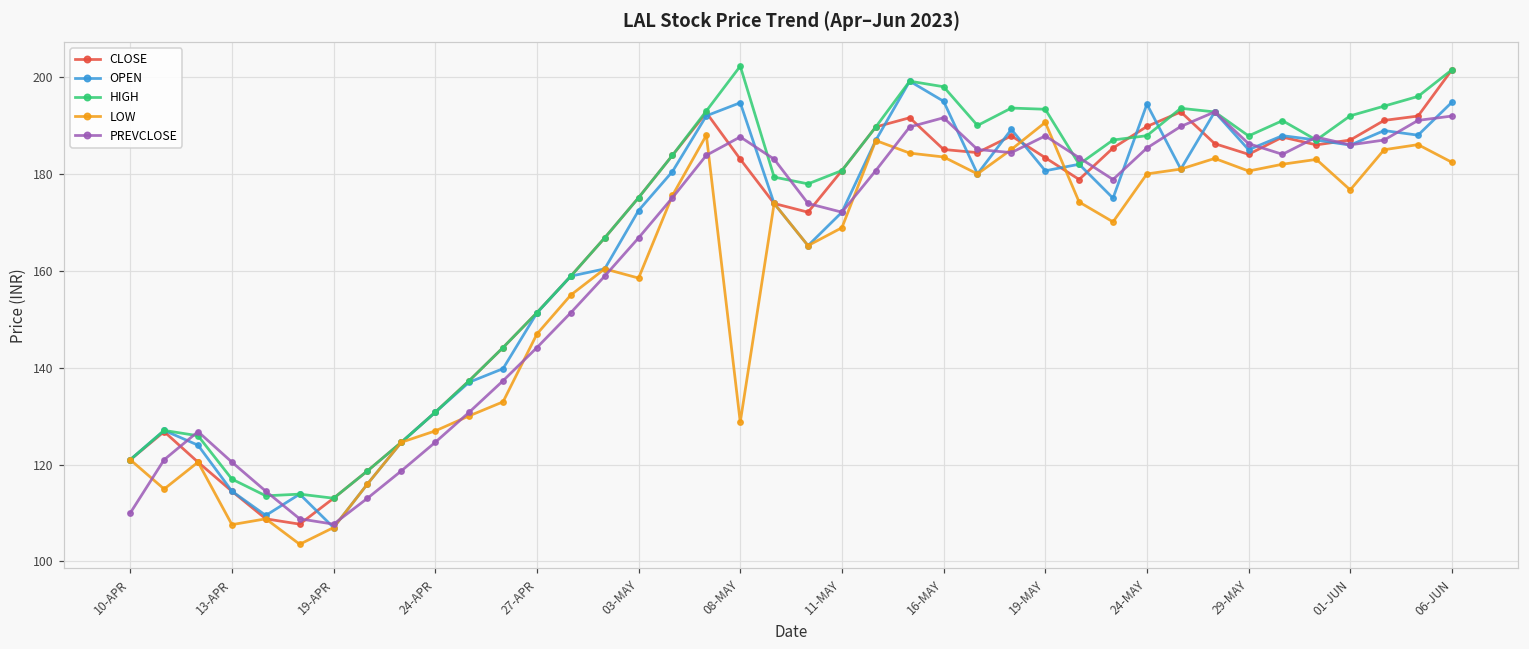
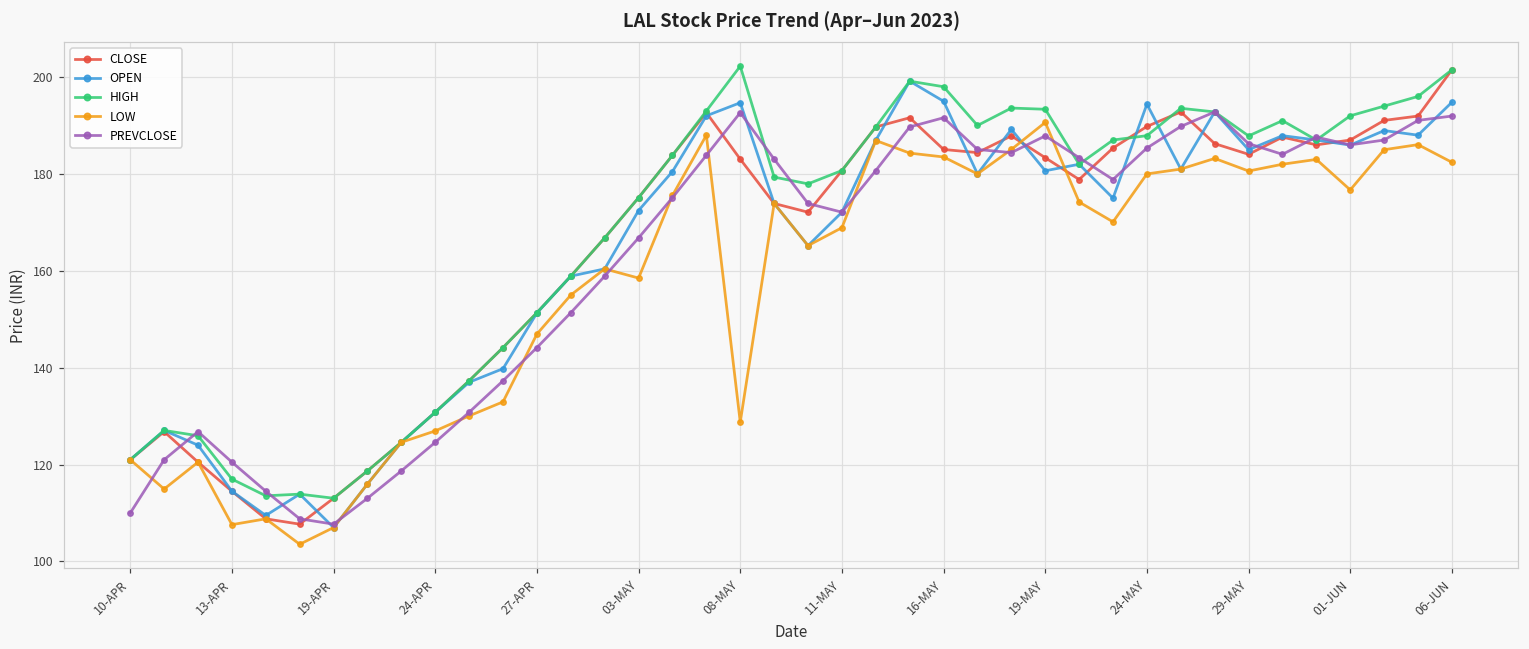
PREVCLOSE, 08-MAY: 188 -> 193
